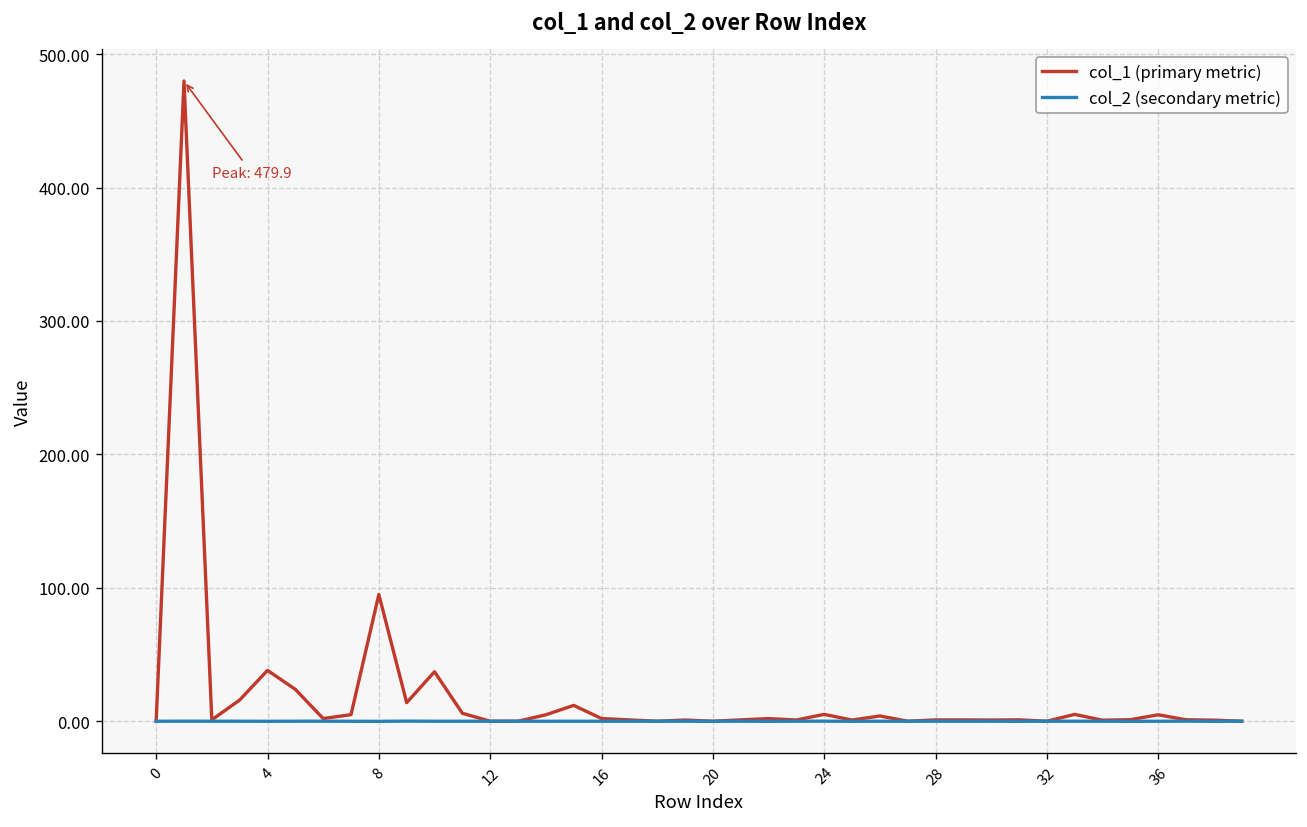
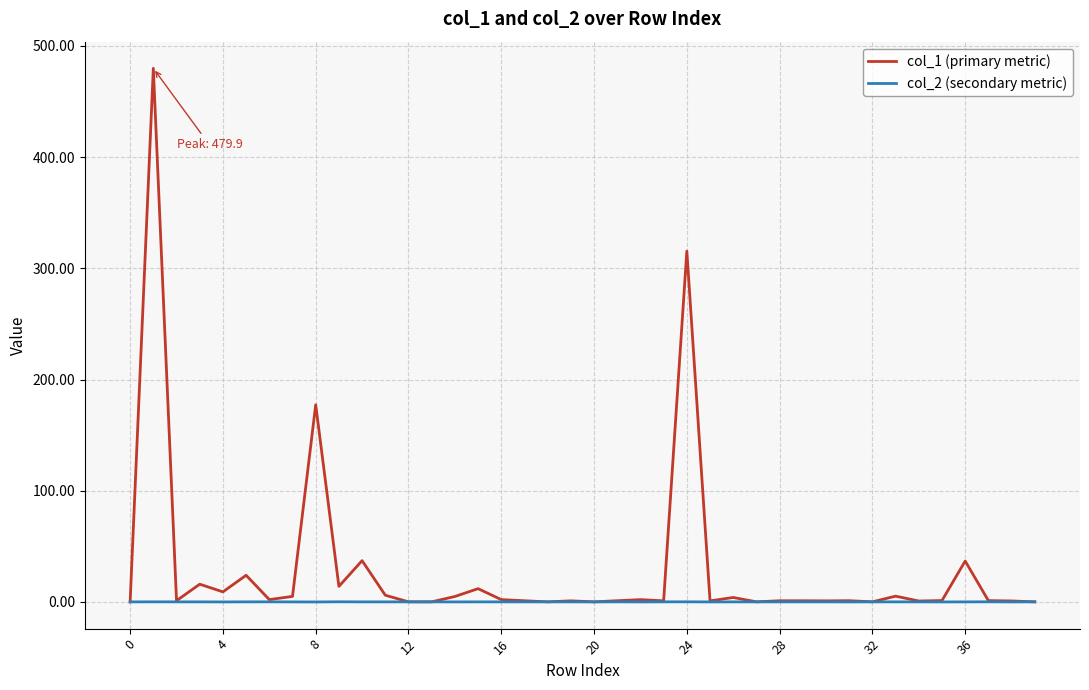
col_1 (primary metric), 4: 38 -> 9
col_1 (primary metric), 8: 95 -> 177
col_1 (primary metric), 24: 5 -> 315
col_1 (primary metric), 36: 5 -> 37
